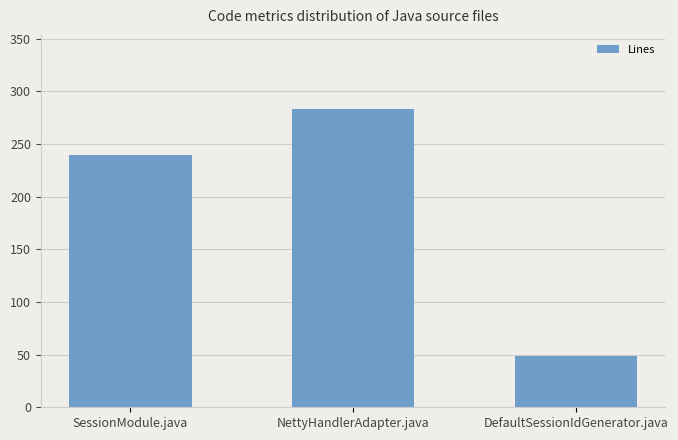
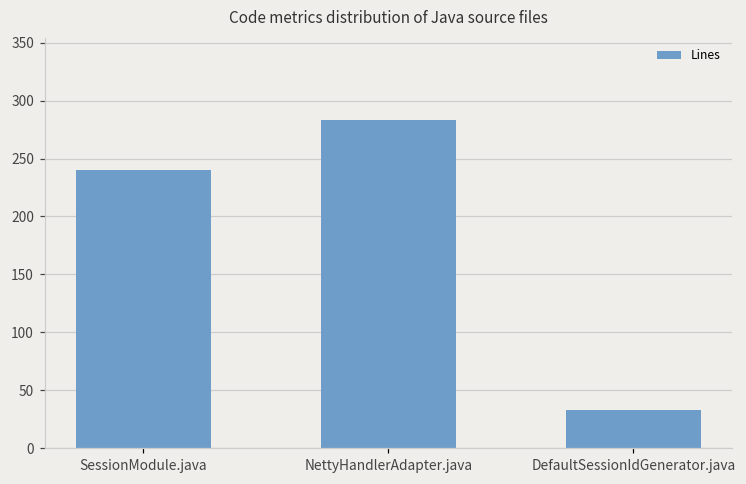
DefaultSessionIdGenerator.java: 49 -> 33
